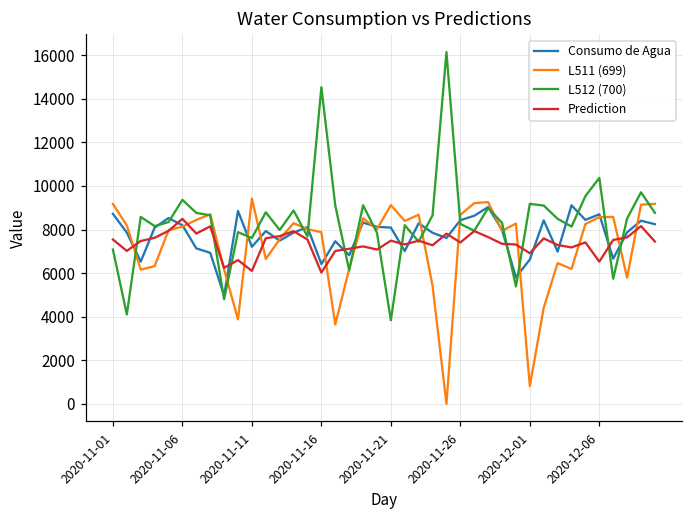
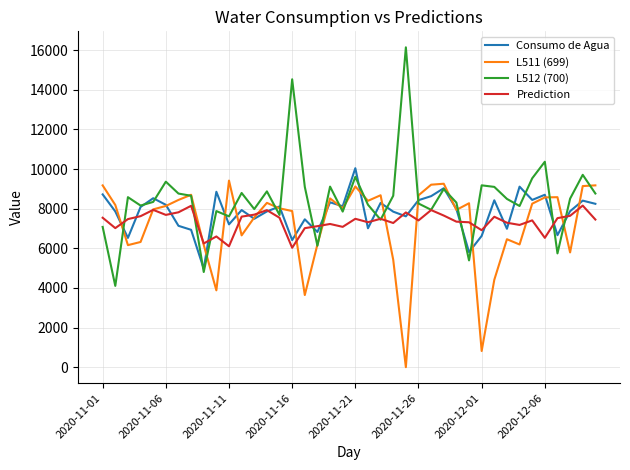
Prediction, 2020-11-06: 8500 -> 7700
Consumo de Agua, 2020-11-21: 8100 -> 10000
L512 (700), 2020-11-21: 3800 -> 9600
